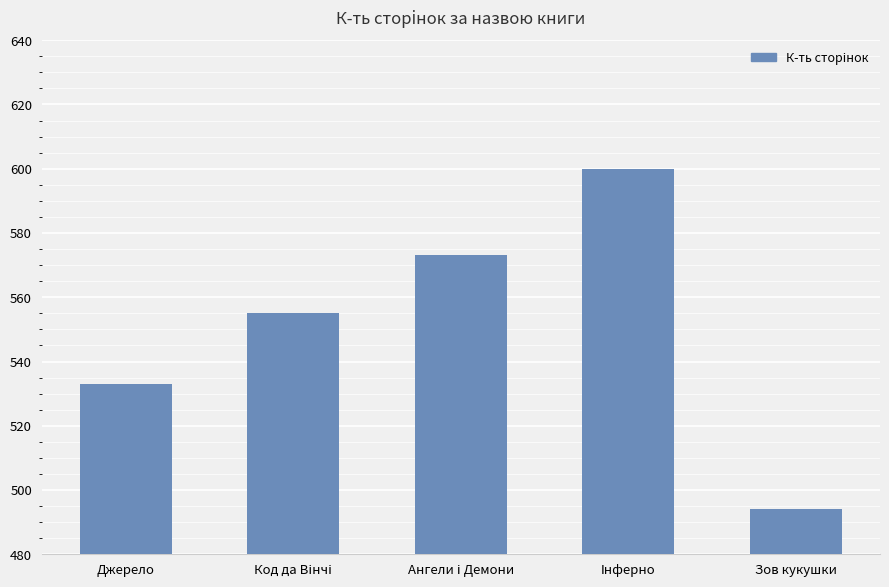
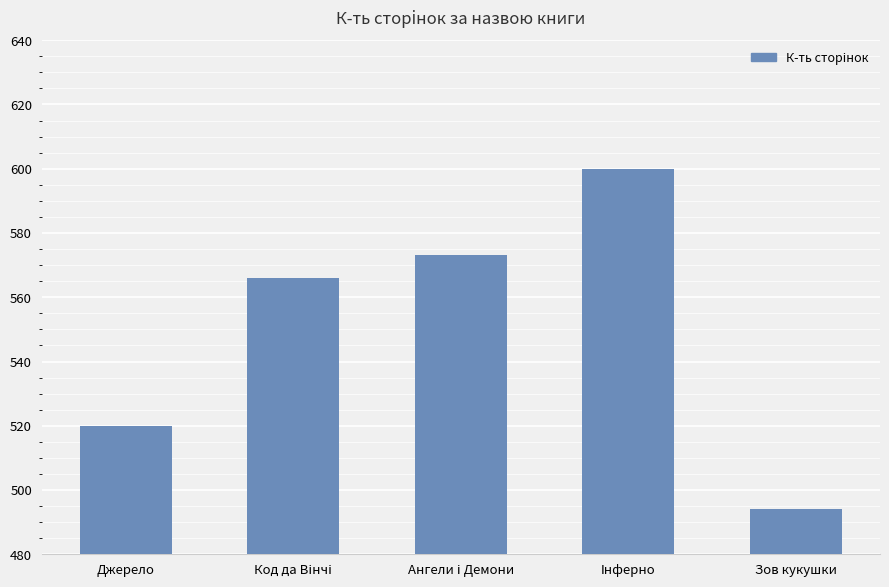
Джерело: 533 -> 520
Код да Вінчі: 555 -> 566
